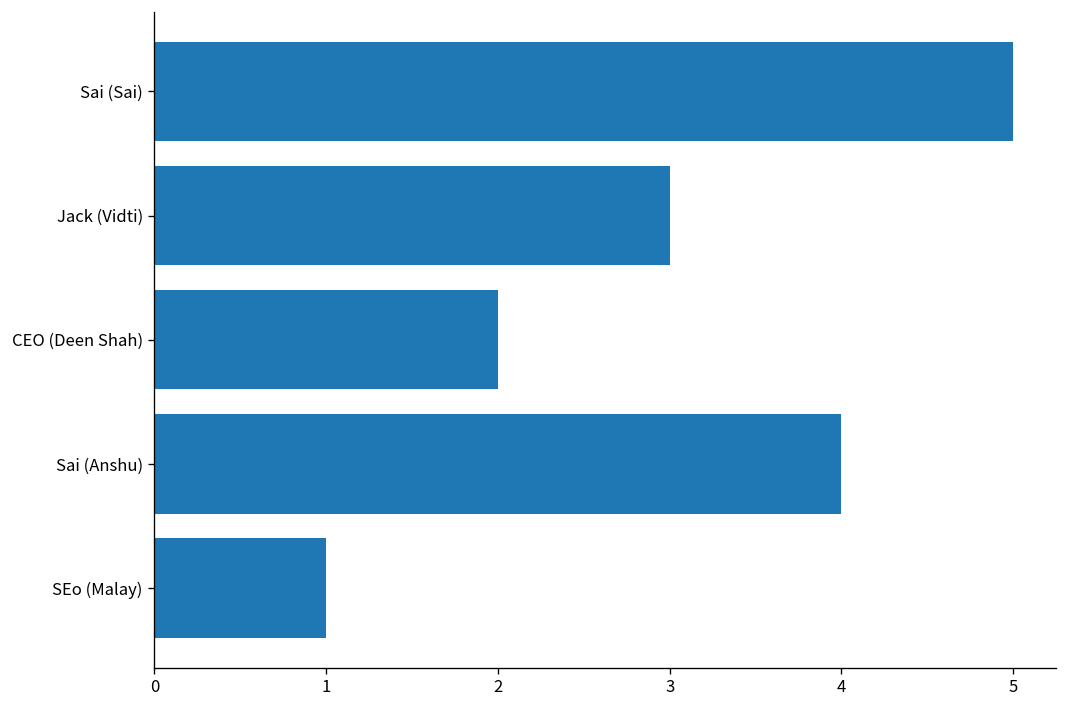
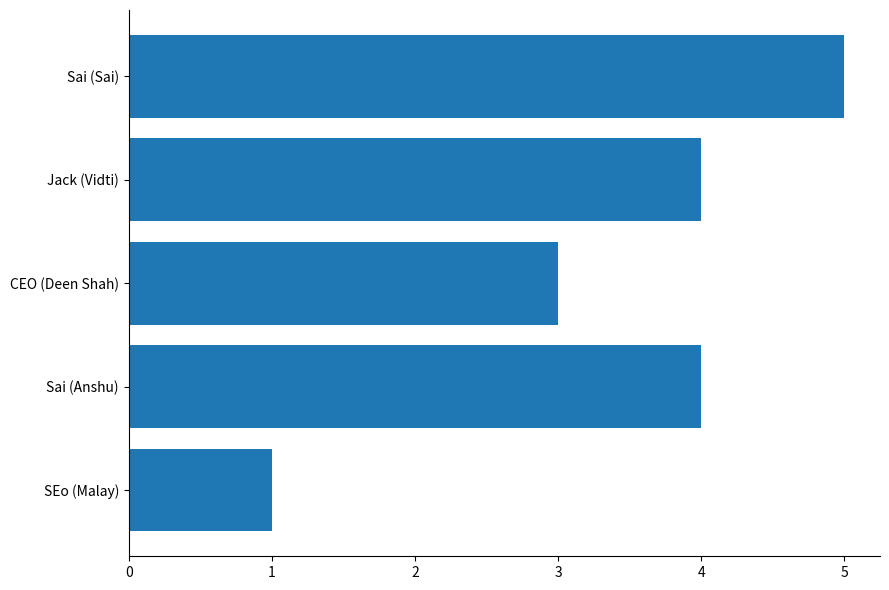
Jack (Vidti): 3 -> 4
CEO (Deen Shah): 2 -> 3
